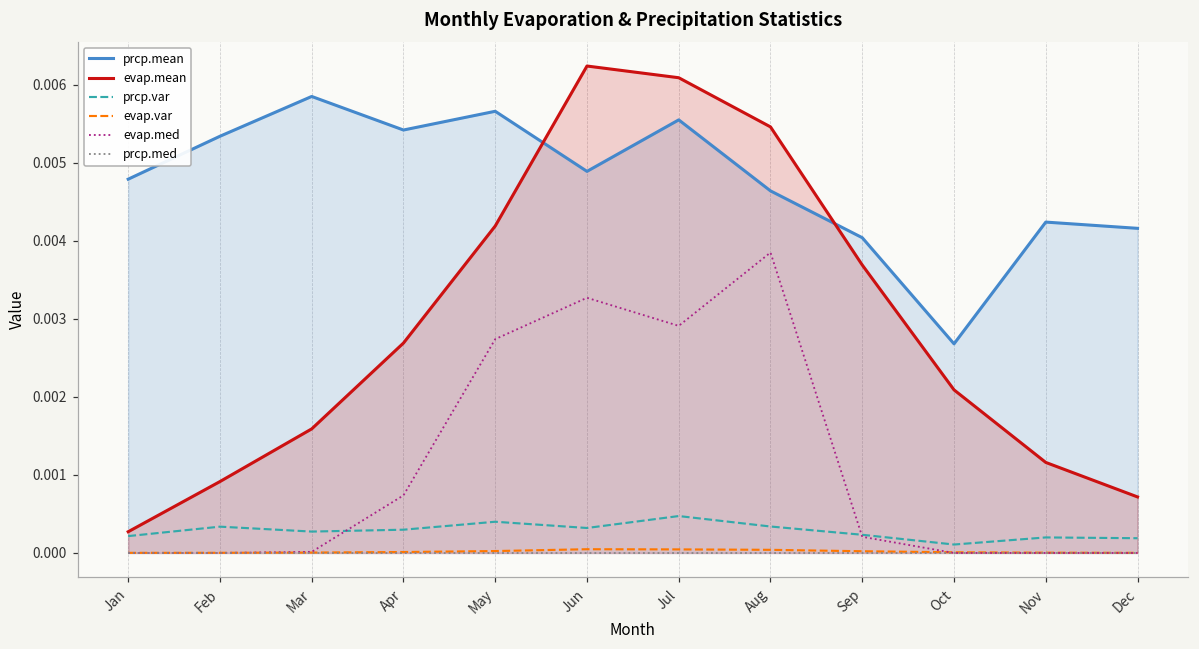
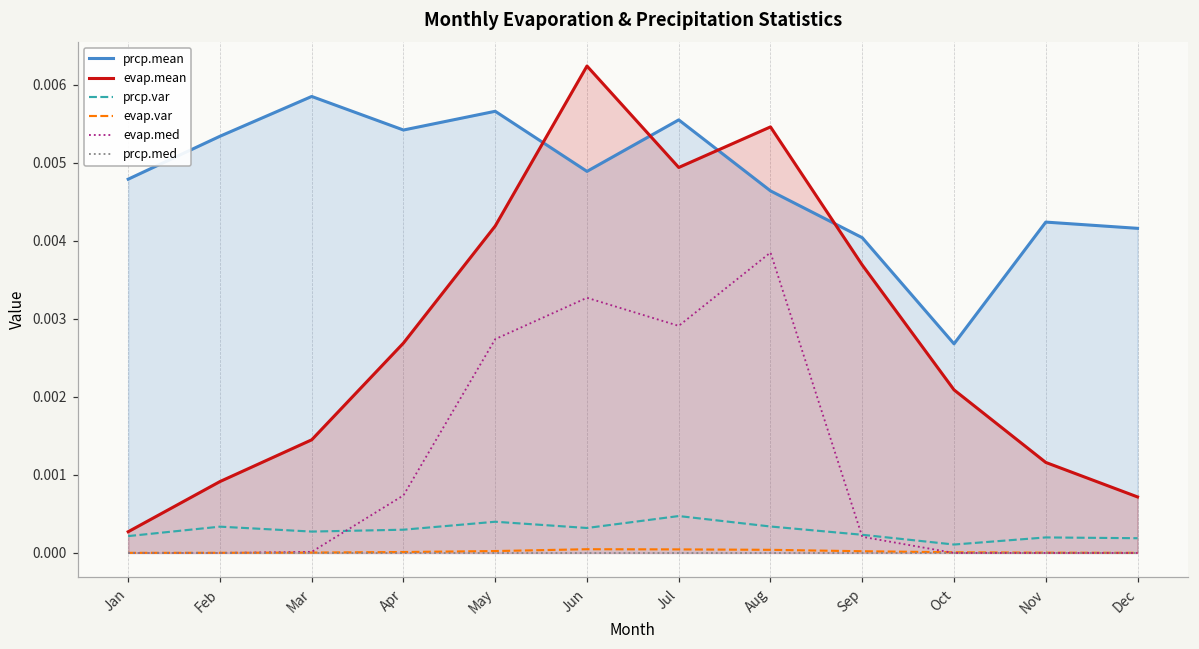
evap.mean, Mar: 0.0016 -> 0.0015
evap.mean, Jul: 0.0061 -> 0.0049
